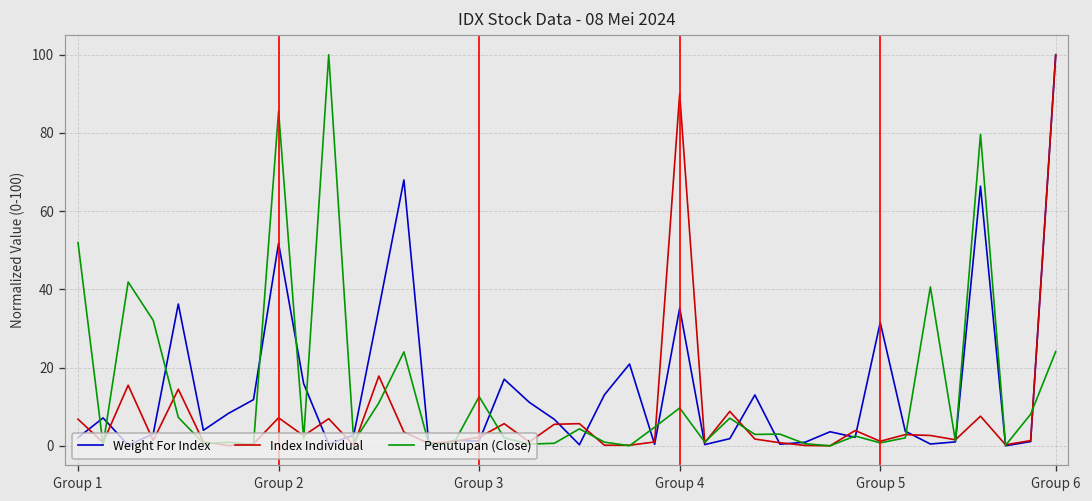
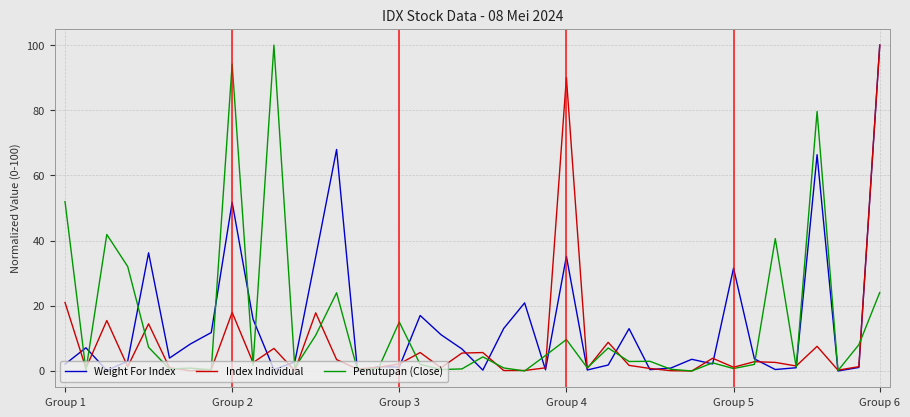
Index Individual, Group 1: 7 -> 21
Index Individual, Group 2: 7 -> 18
Penutupan (Close), Group 2: 86 -> 94
Penutupan (Close), Group 3: 13 -> 15
